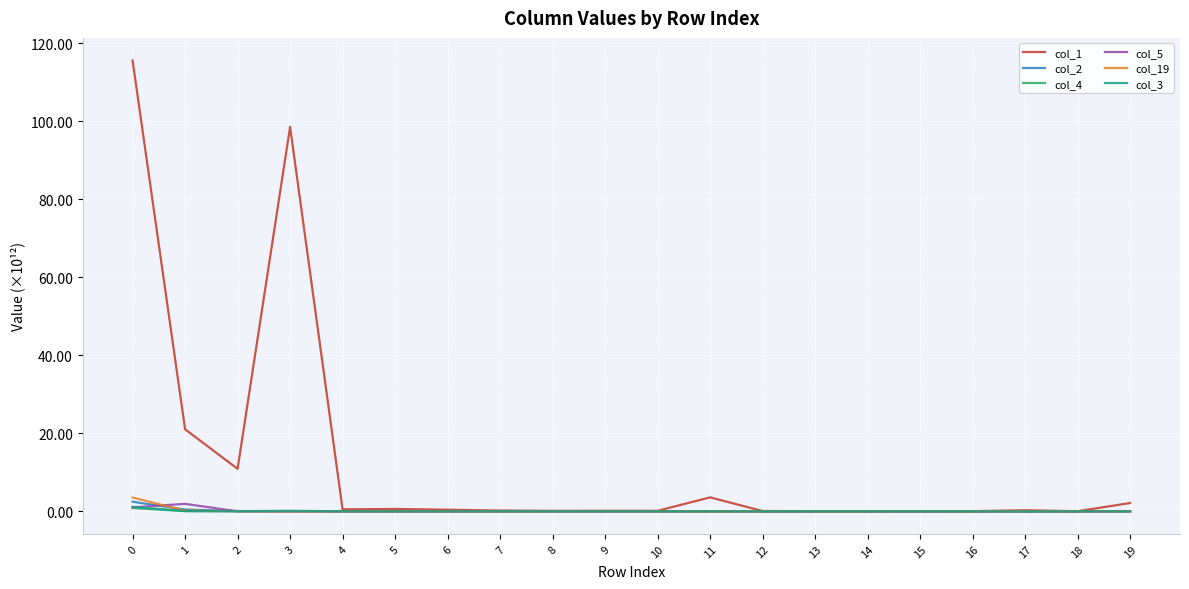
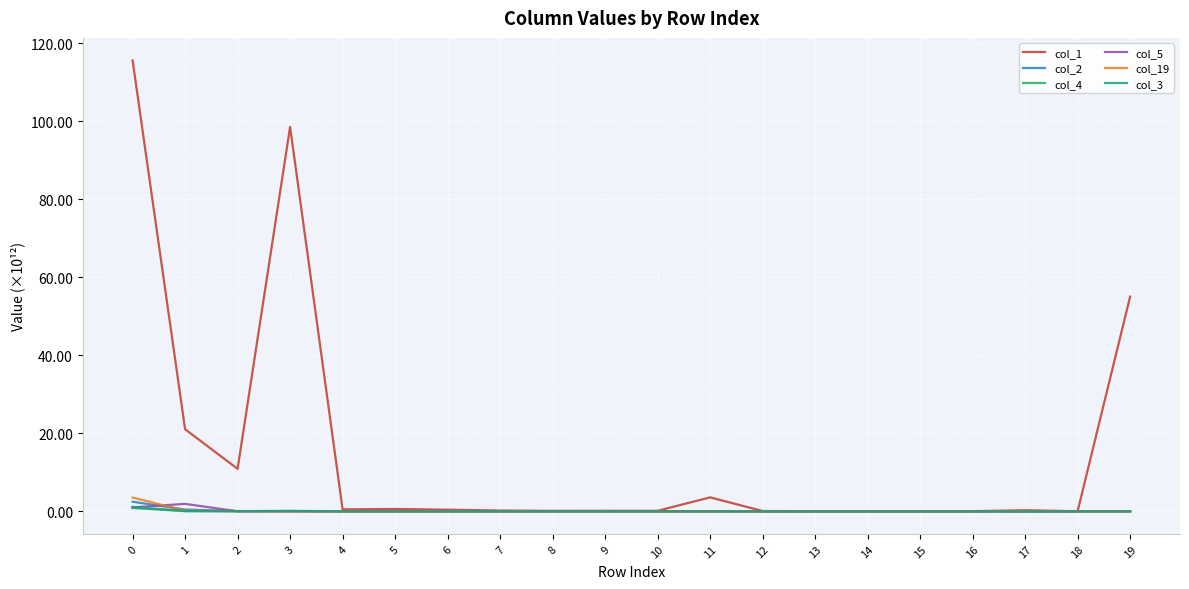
col_1, 19: 2 -> 55
